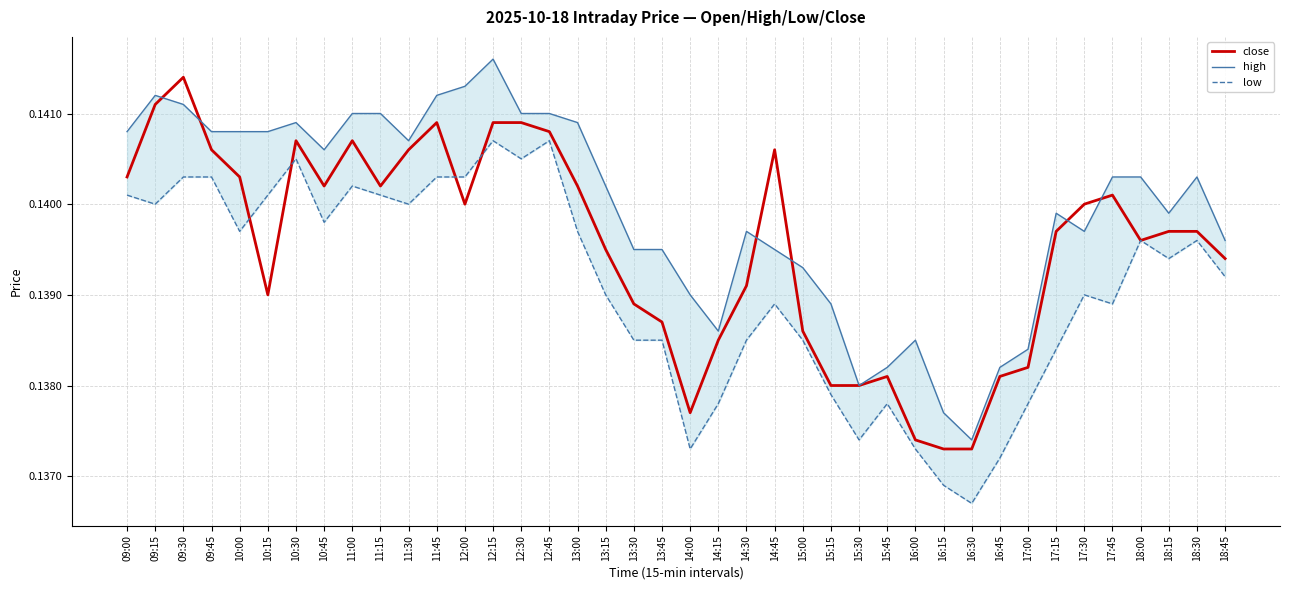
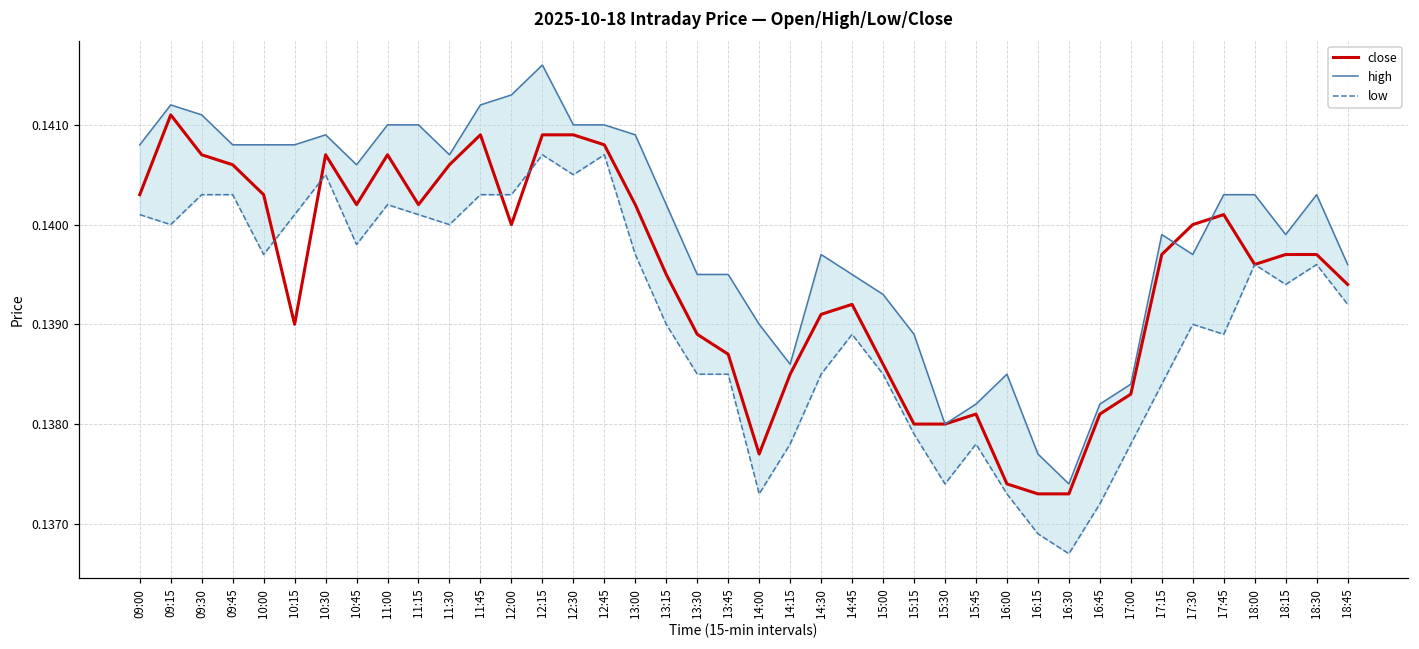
close, 09:30: 0.1414 -> 0.1407
close, 14:45: 0.1406 -> 0.1392
close, 17:00: 0.1382 -> 0.1383
